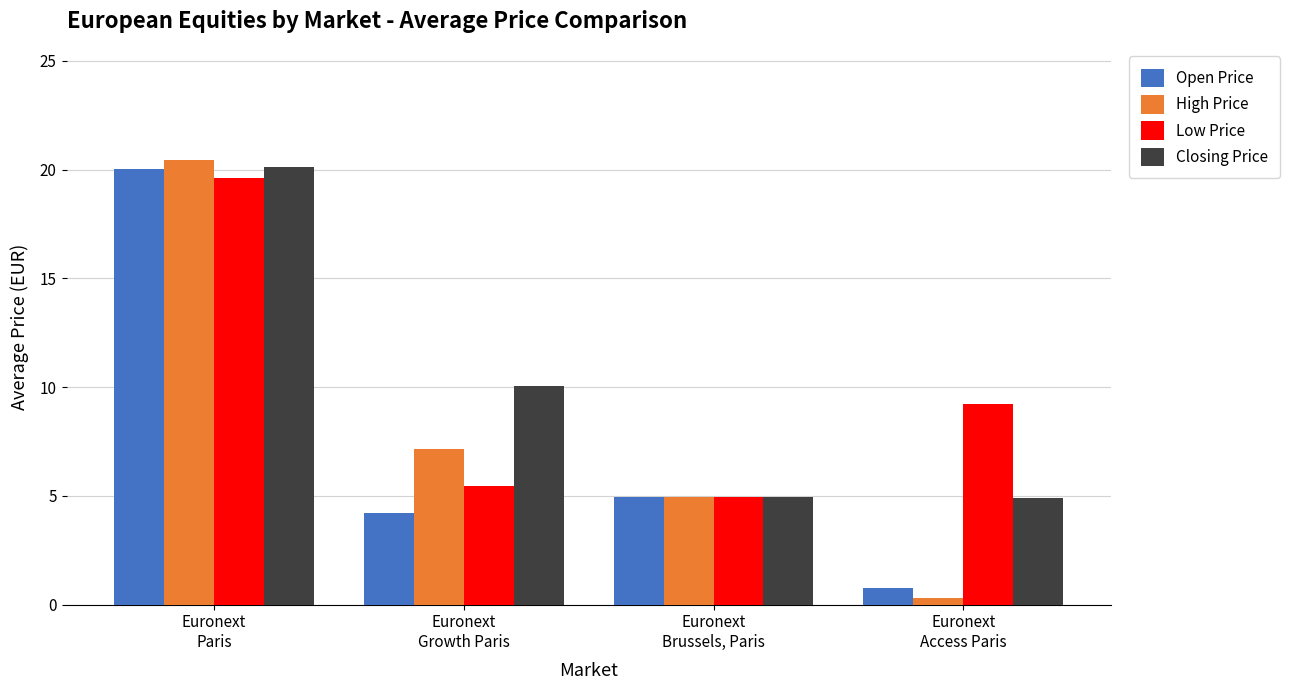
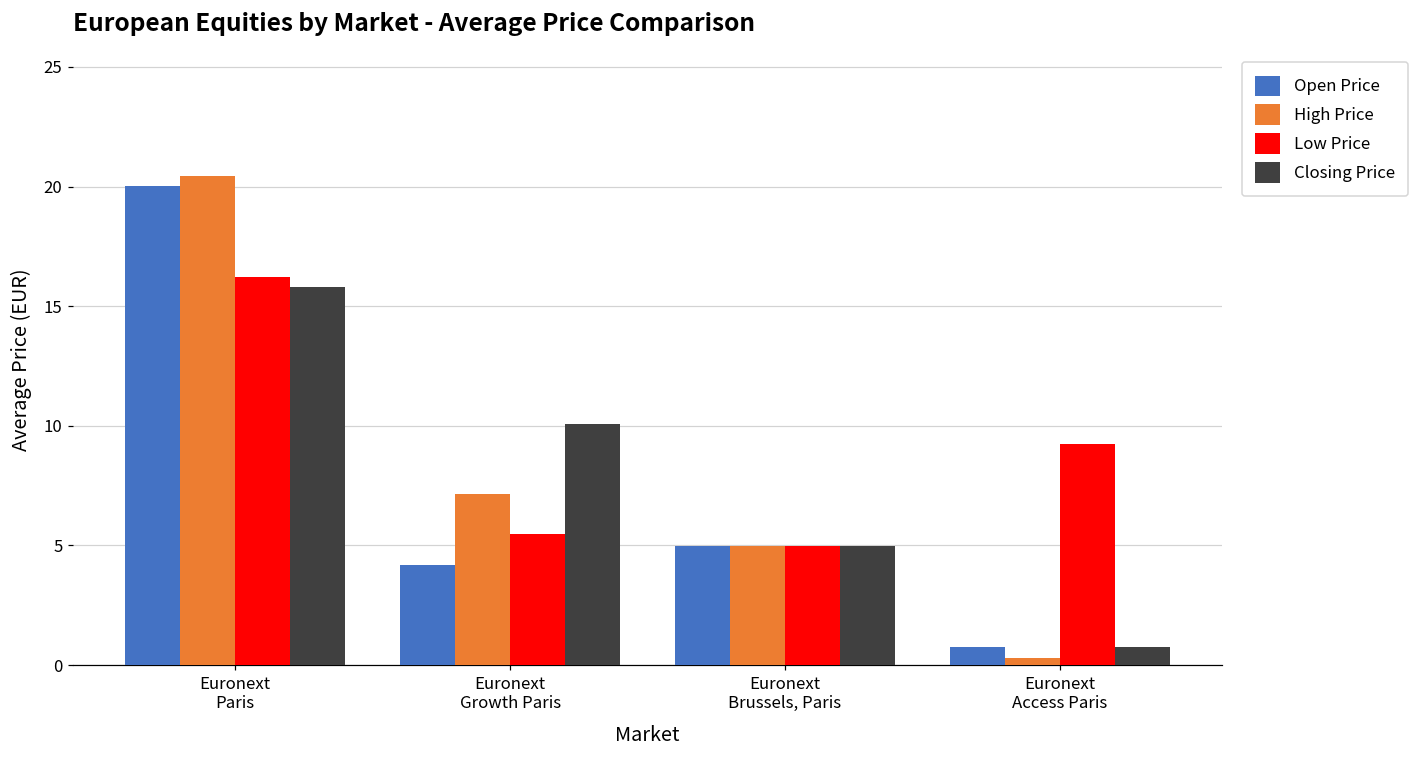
Low Price, Euronext Paris: 19.6 -> 16.2
Closing Price, Euronext Paris: 20.1 -> 15.8
Closing Price, Euronext Access Paris: 4.9 -> 0.8
